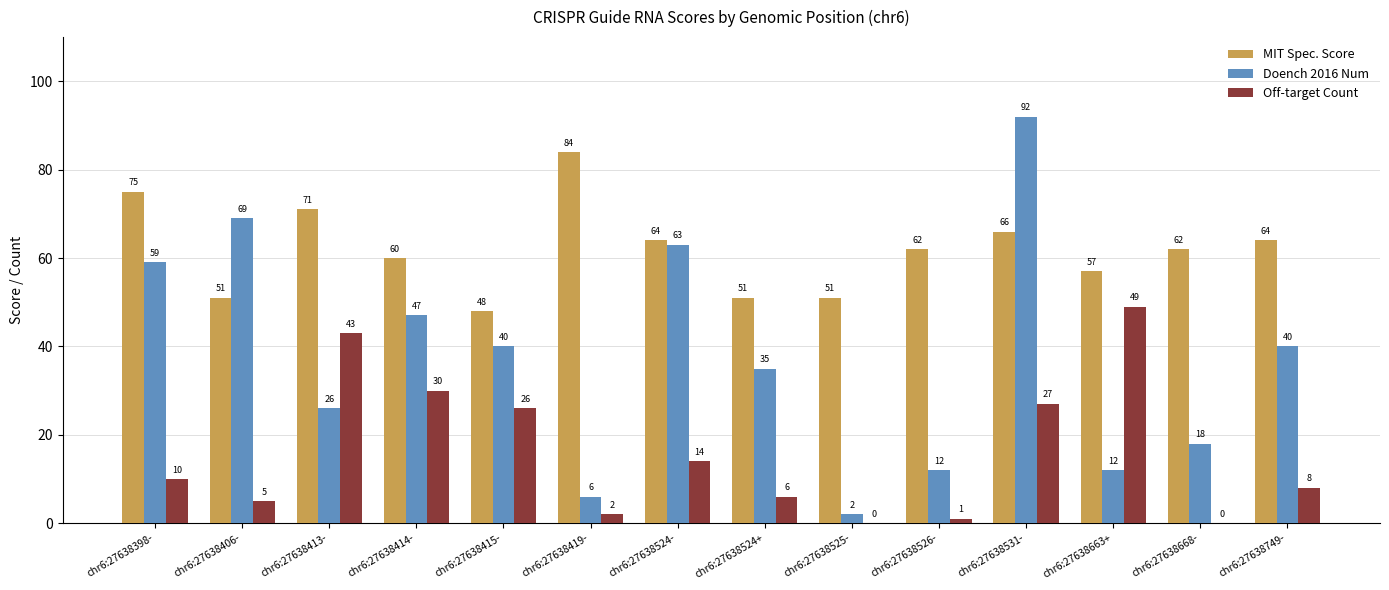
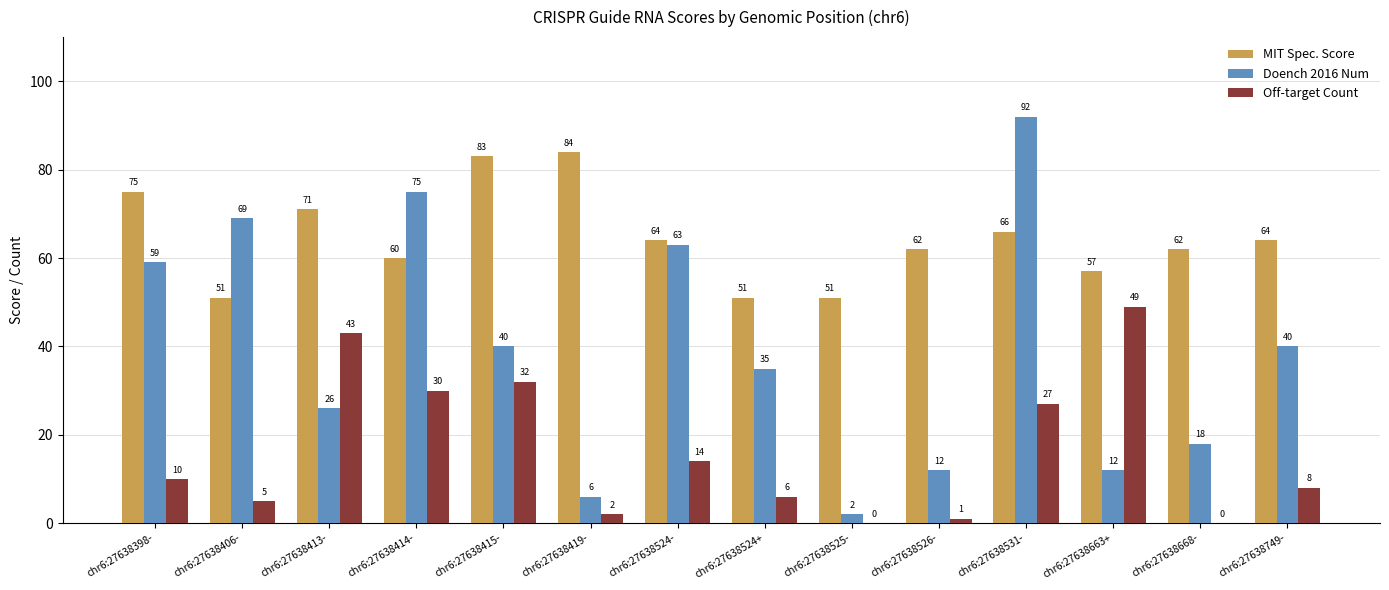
Doench 2016 Num, chr6:27638414-: 47 -> 75
MIT Spec. Score, chr6:27638415-: 48 -> 83
Off-target Count, chr6:27638415-: 26 -> 32
